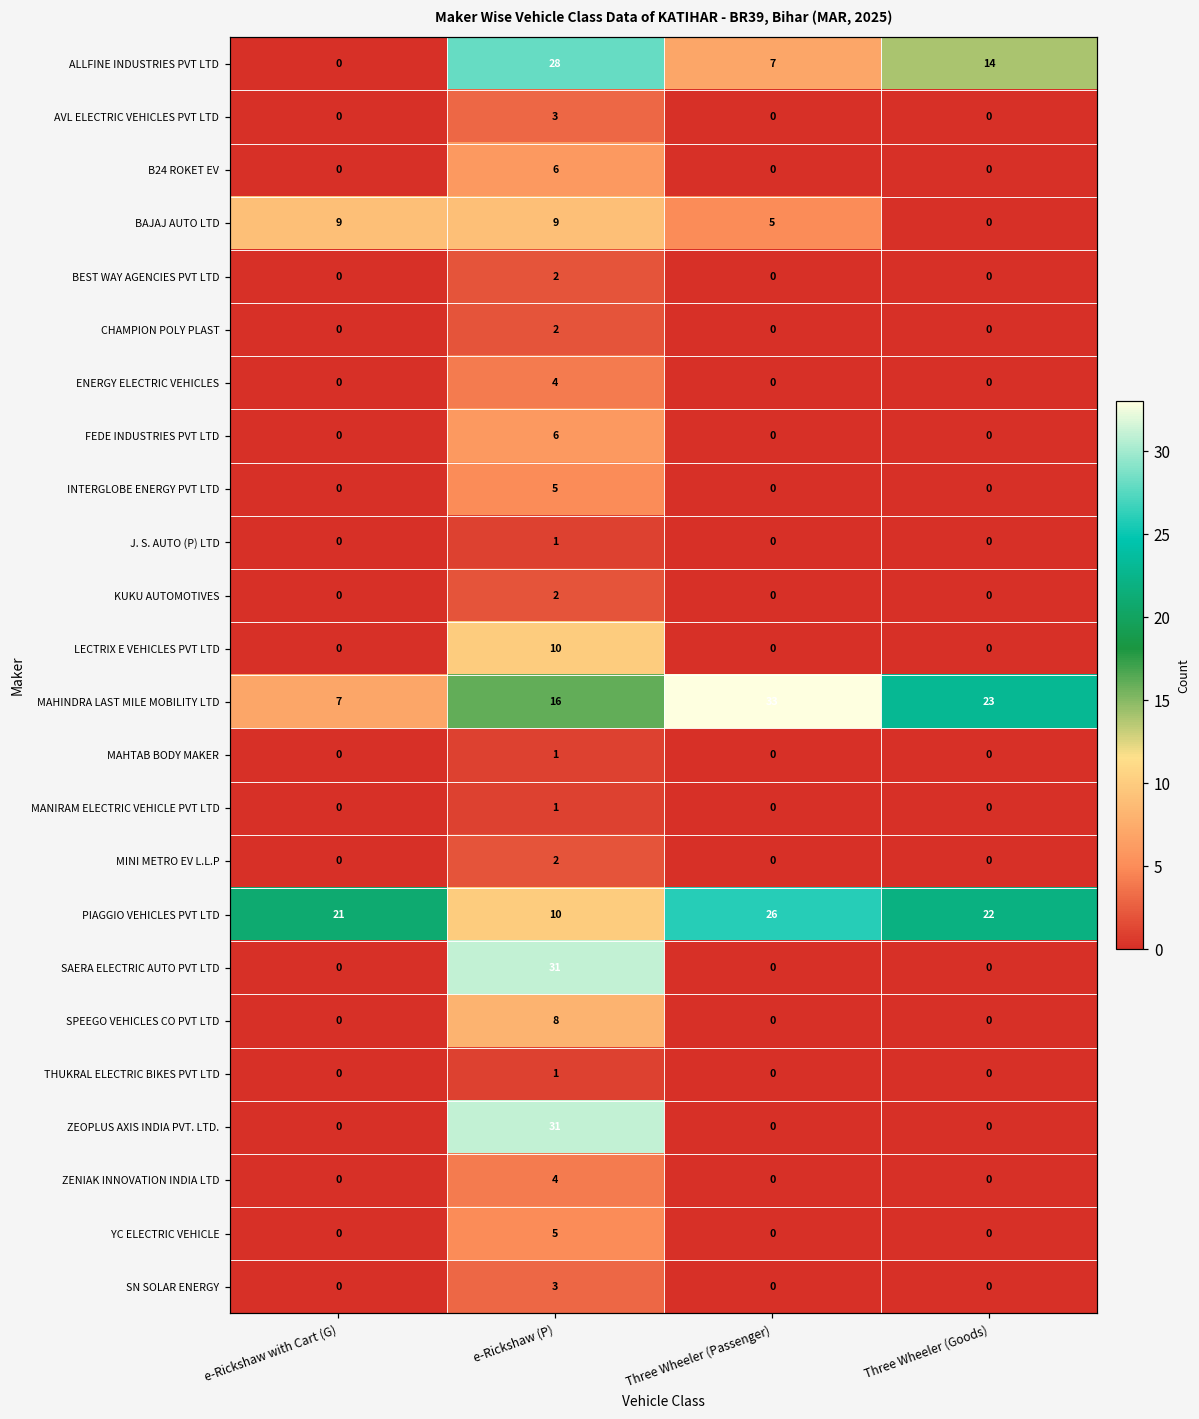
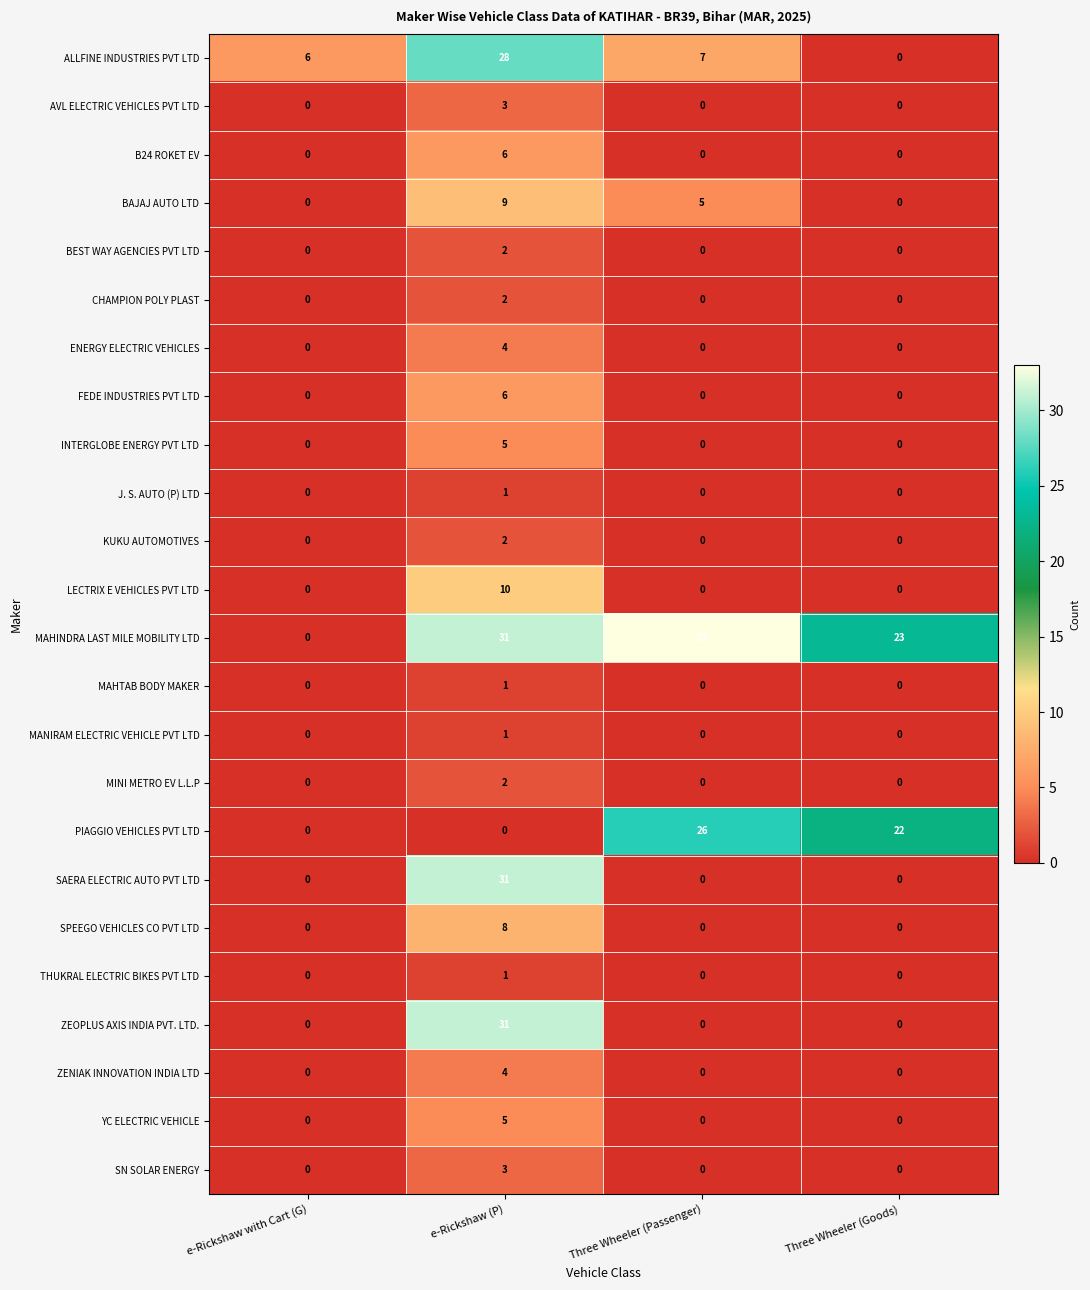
ALLFINE INDUSTRIES PVT LTD, e-Rickshaw with Cart (G): 0 -> 6
ALLFINE INDUSTRIES PVT LTD, Three Wheeler (Goods): 14 -> 0
BAJAJ AUTO LTD, e-Rickshaw with Cart (G): 9 -> 0
MAHINDRA LAST MILE MOBILITY LTD, e-Rickshaw with Cart (G): 7 -> 0
MAHINDRA LAST MILE MOBILITY LTD, e-Rickshaw (P): 16 -> 31
PIAGGIO VEHICLES PVT LTD, e-Rickshaw with Cart (G): 21 -> 0
PIAGGIO VEHICLES PVT LTD, e-Rickshaw (P): 10 -> 0
